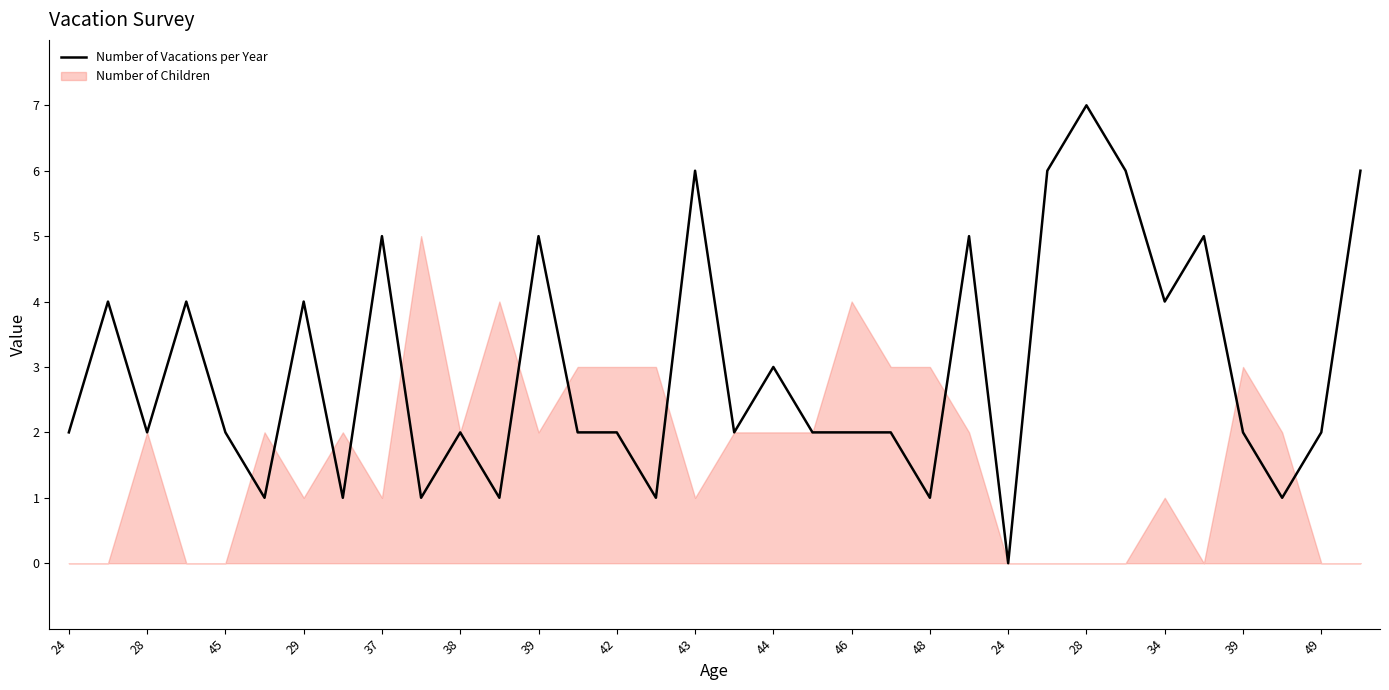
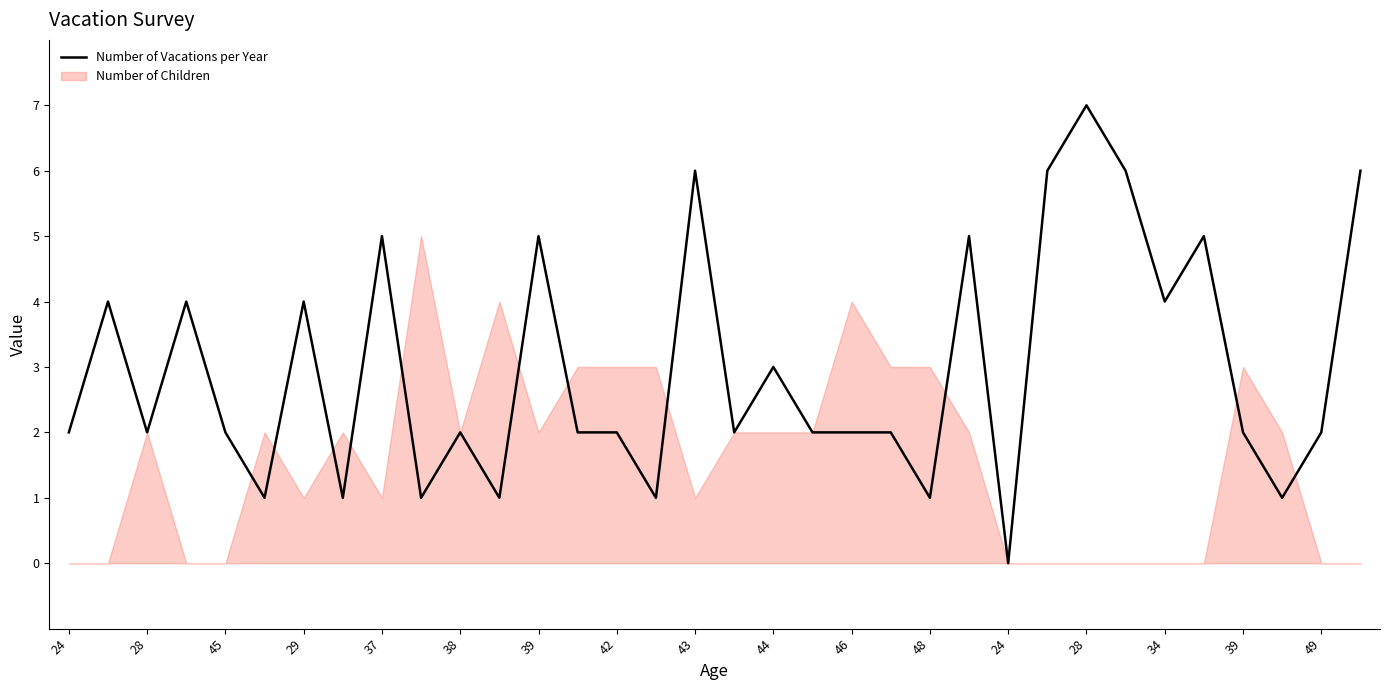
Number of Children, 34: 1 -> 0
